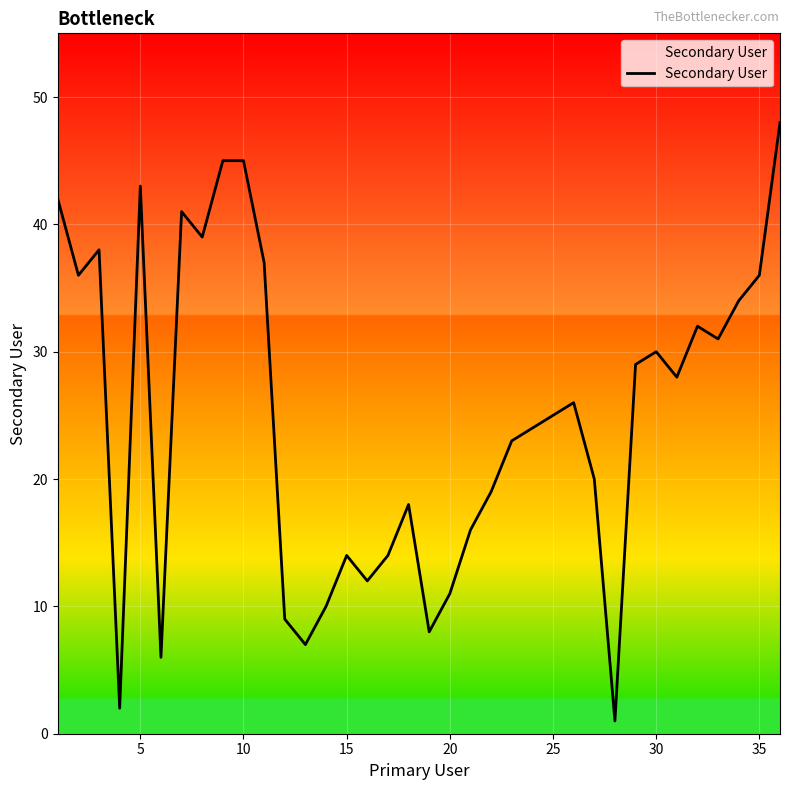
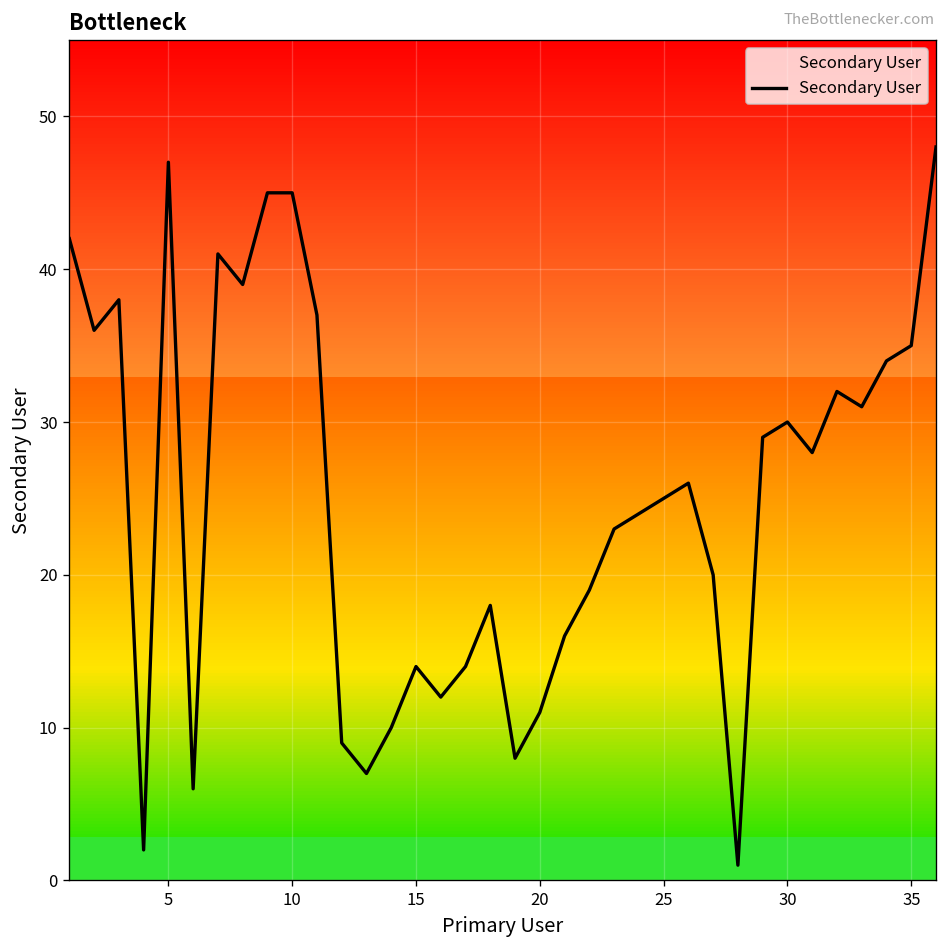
5: 43 -> 47
35: 36 -> 35
